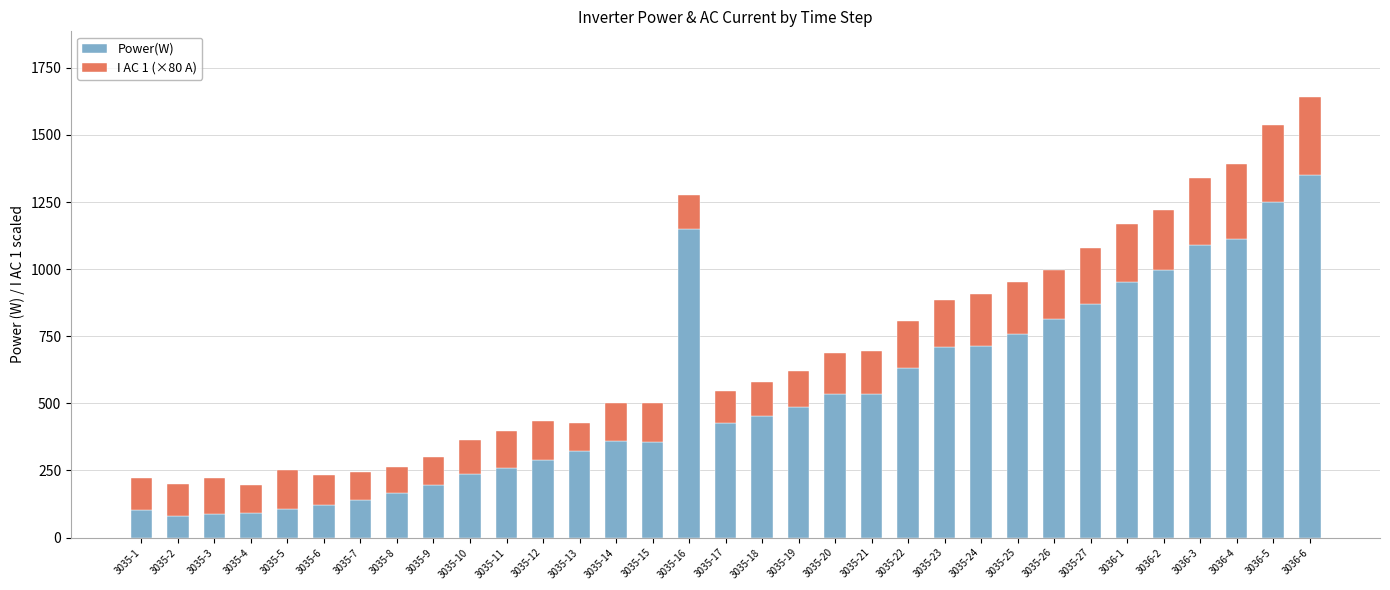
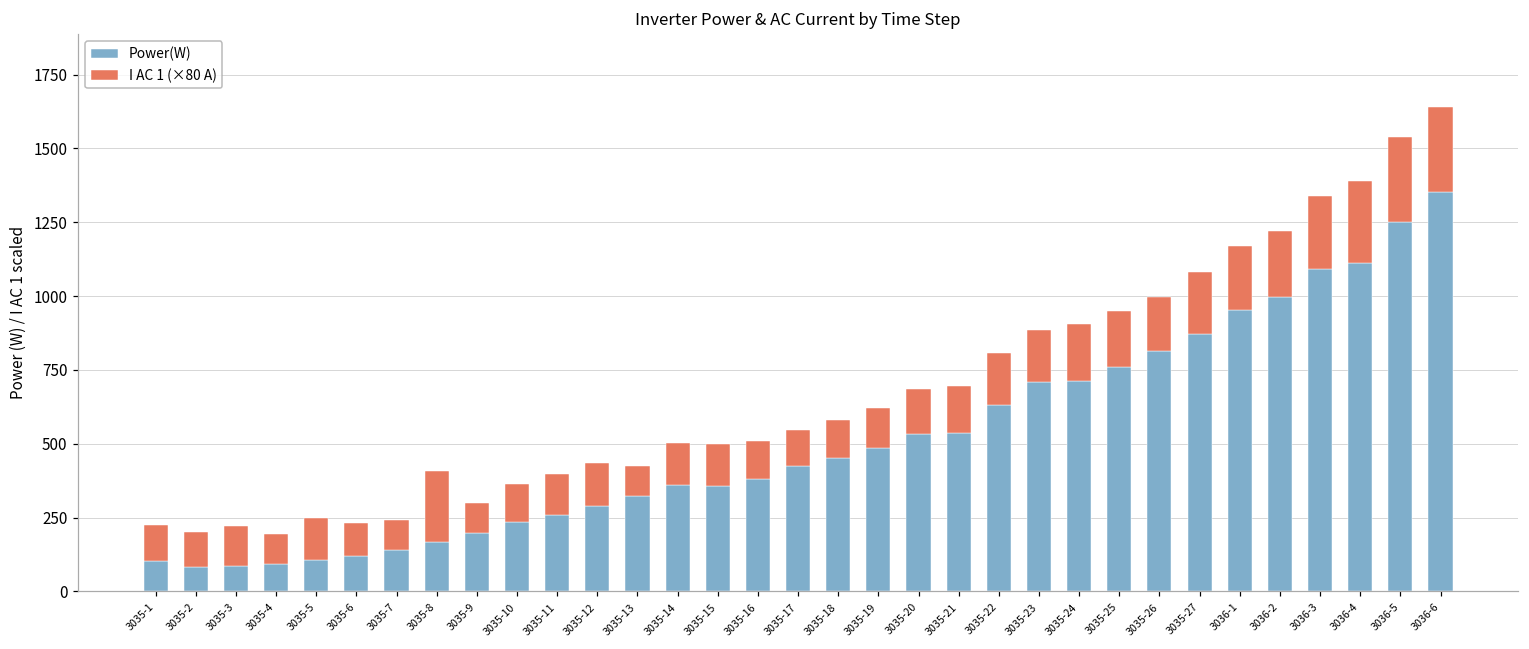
I AC 1 (×80 A), 3035-8: 100 -> 240
Power(W), 3035-16: 1150 -> 380
